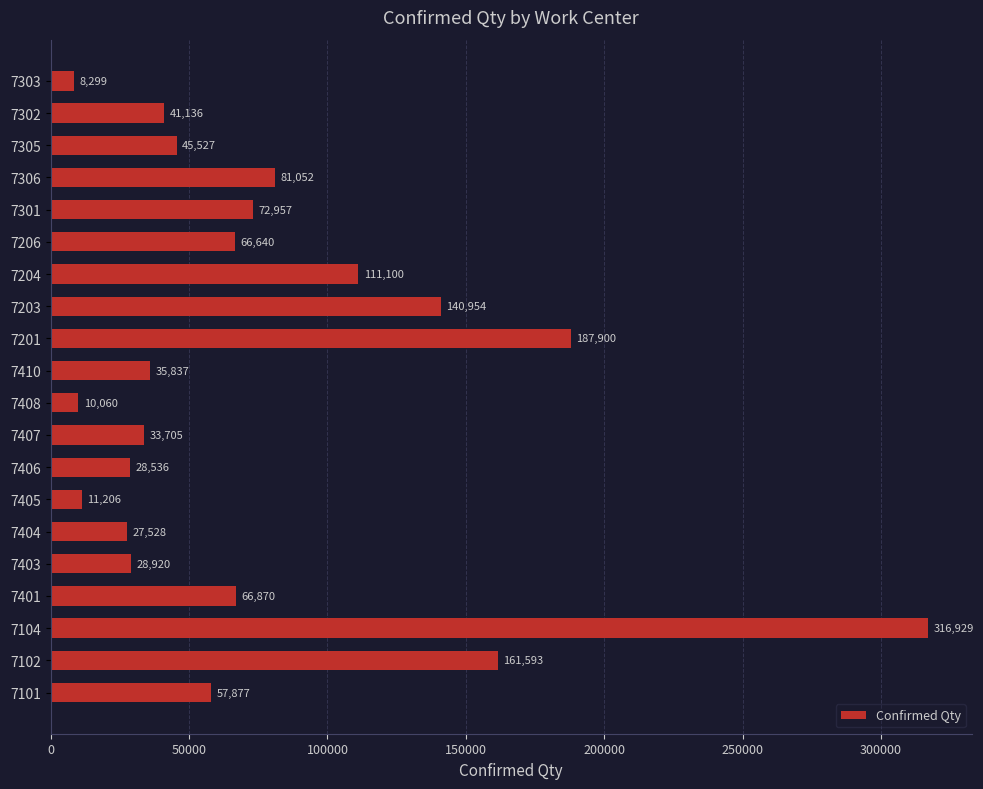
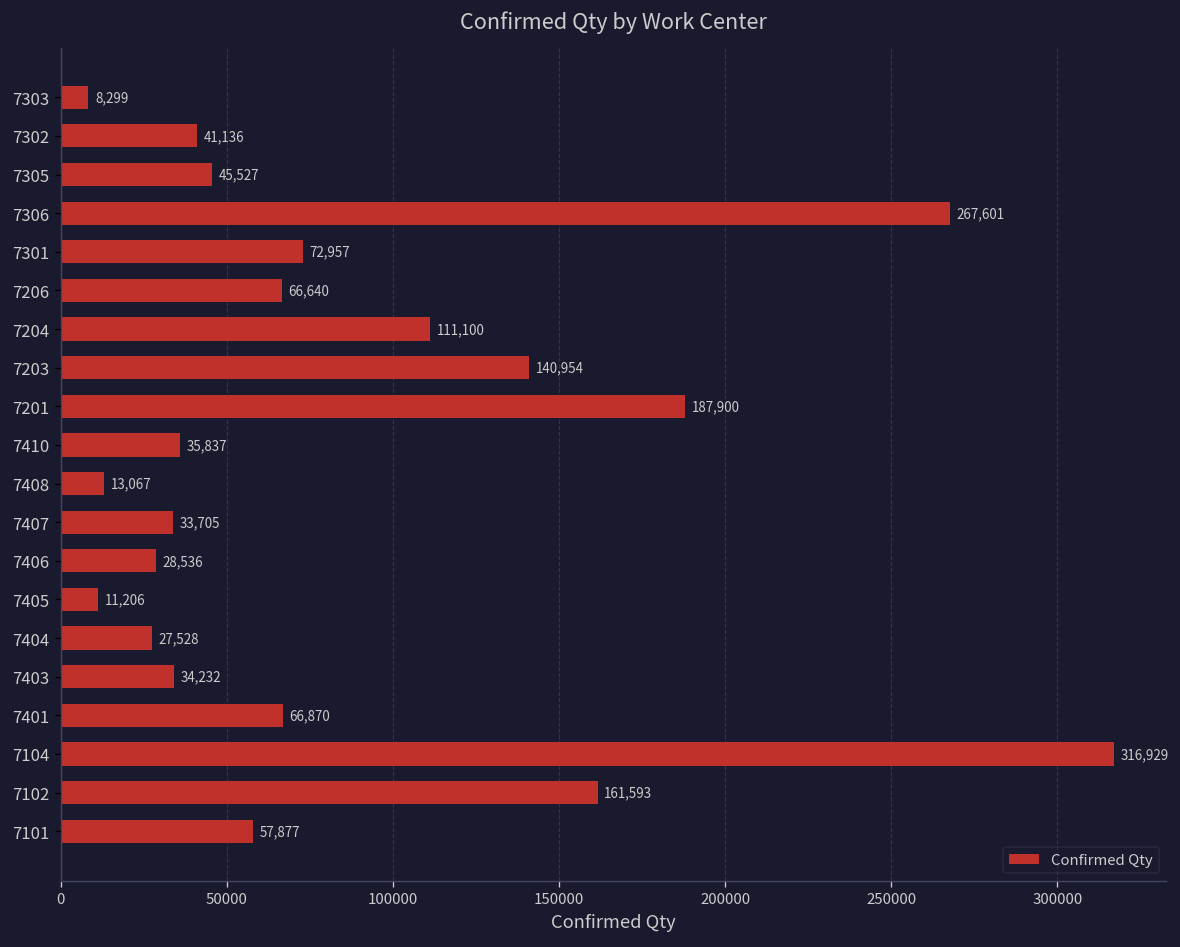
7306: 81,052 -> 267,601
7408: 10,060 -> 13,067
7403: 28,920 -> 34,232
